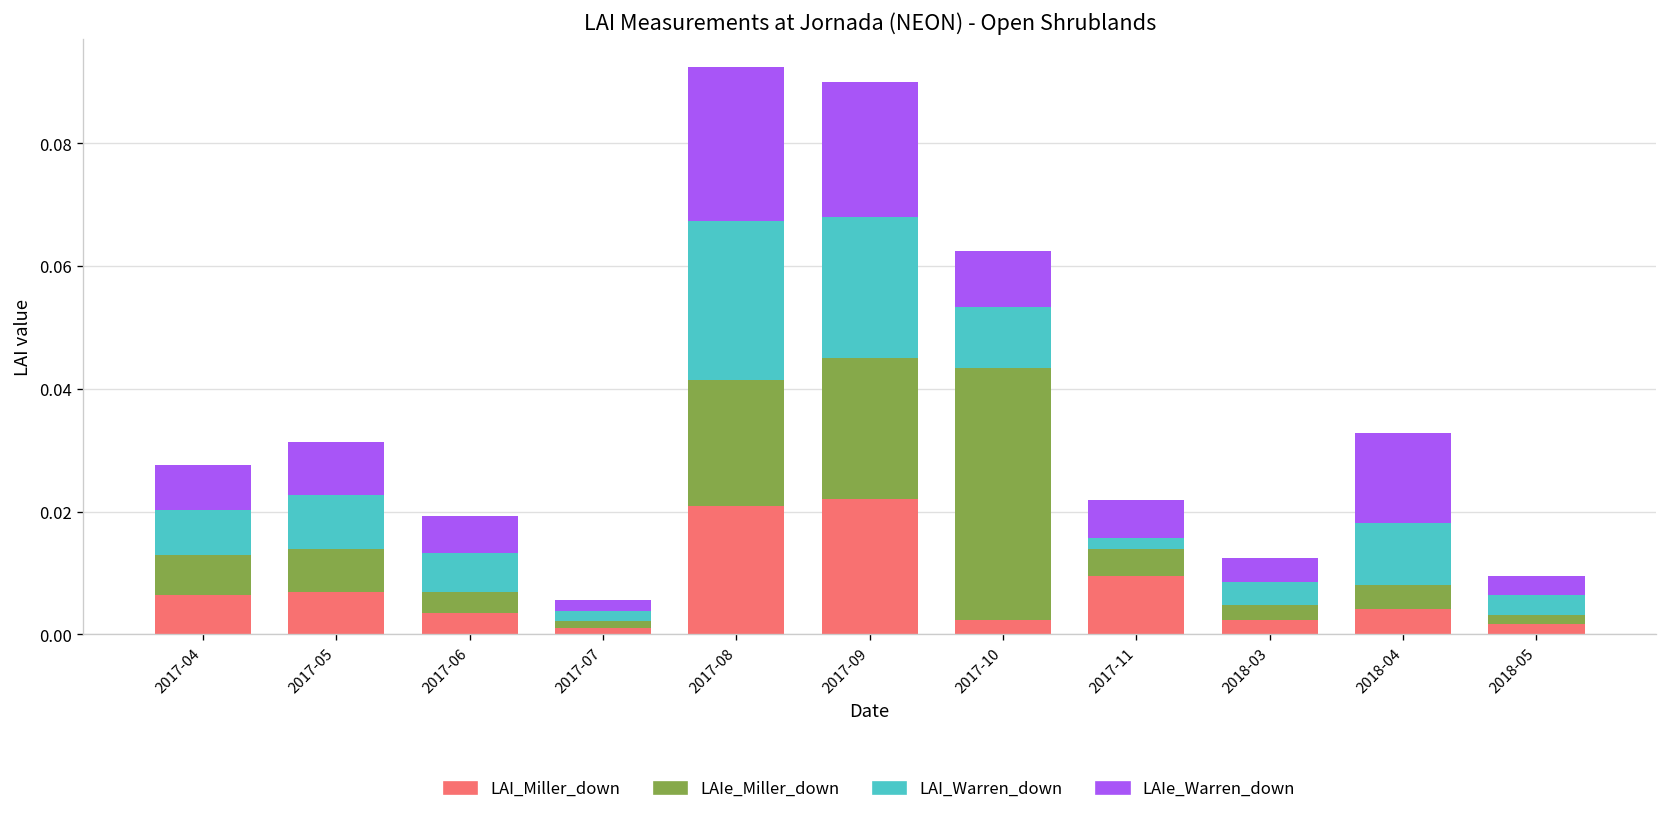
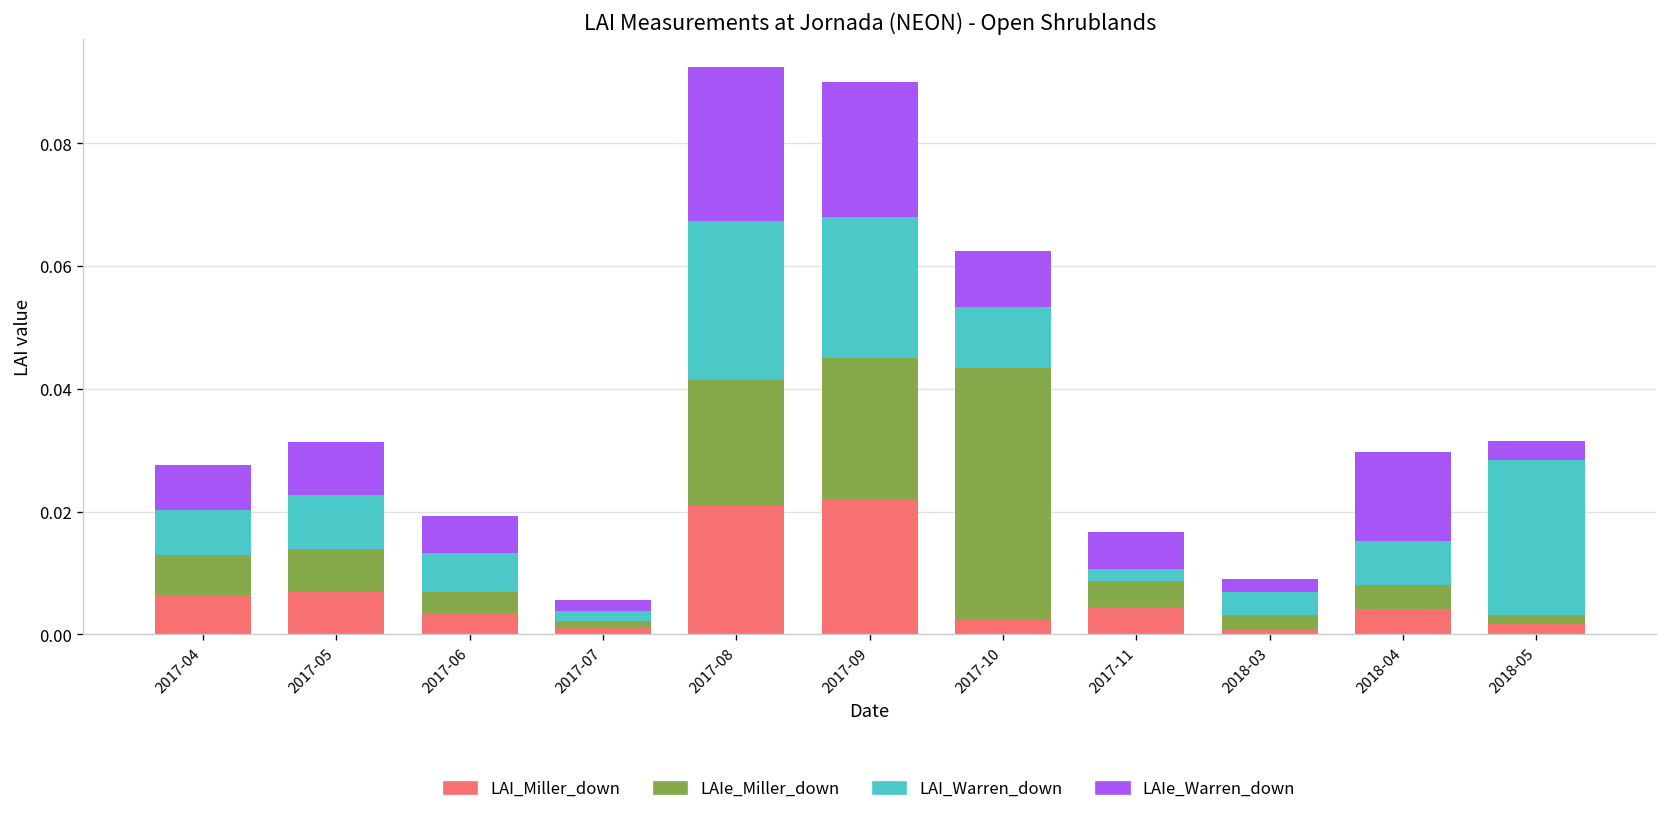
LAI_Miller_down, 2017-11: 0.010 -> 0.004
LAI_Miller_down, 2018-03: 0.002 -> 0.001
LAIe_Warren_down, 2018-03: 0.004 -> 0.002
LAI_Warren_down, 2018-04: 0.010 -> 0.007
LAI_Warren_down, 2018-05: 0.003 -> 0.025
